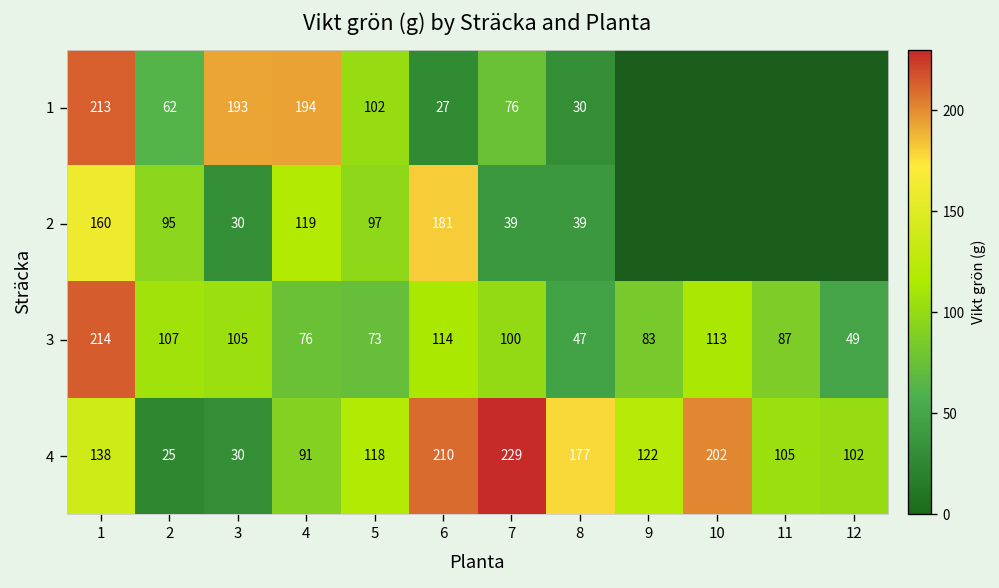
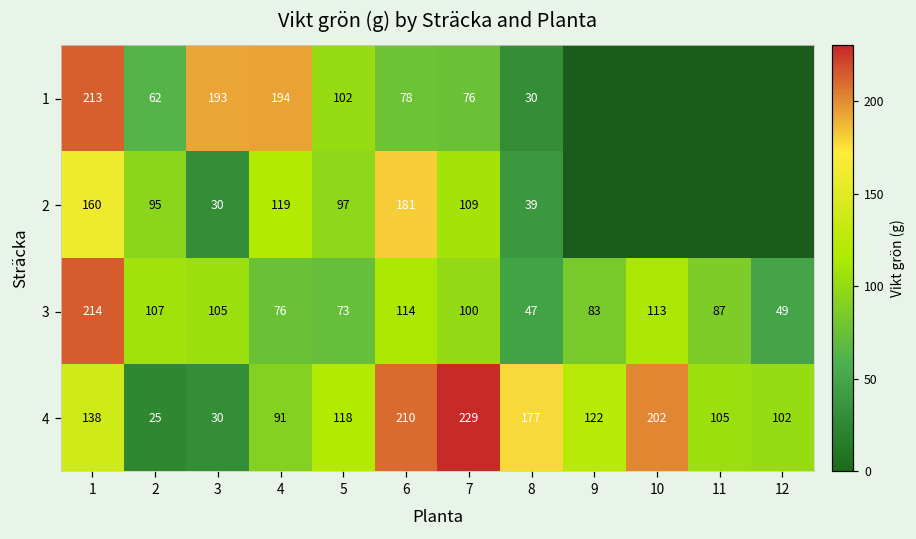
1, 6: 27 -> 78
2, 7: 39 -> 109
